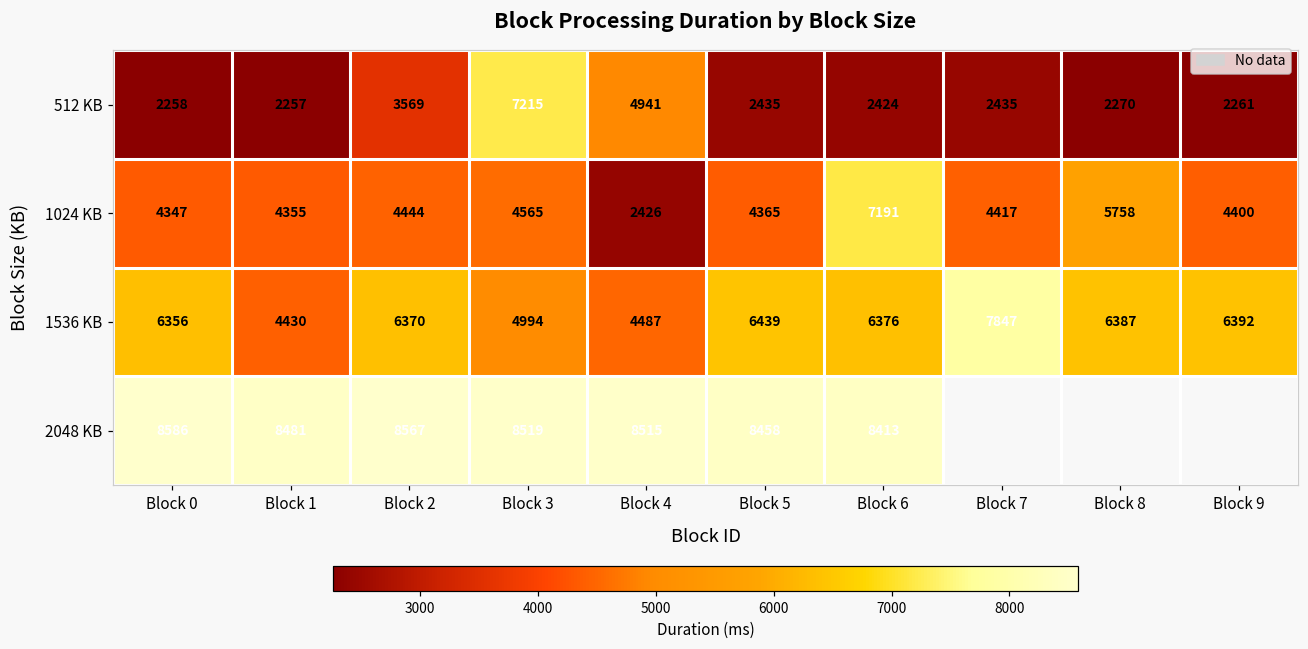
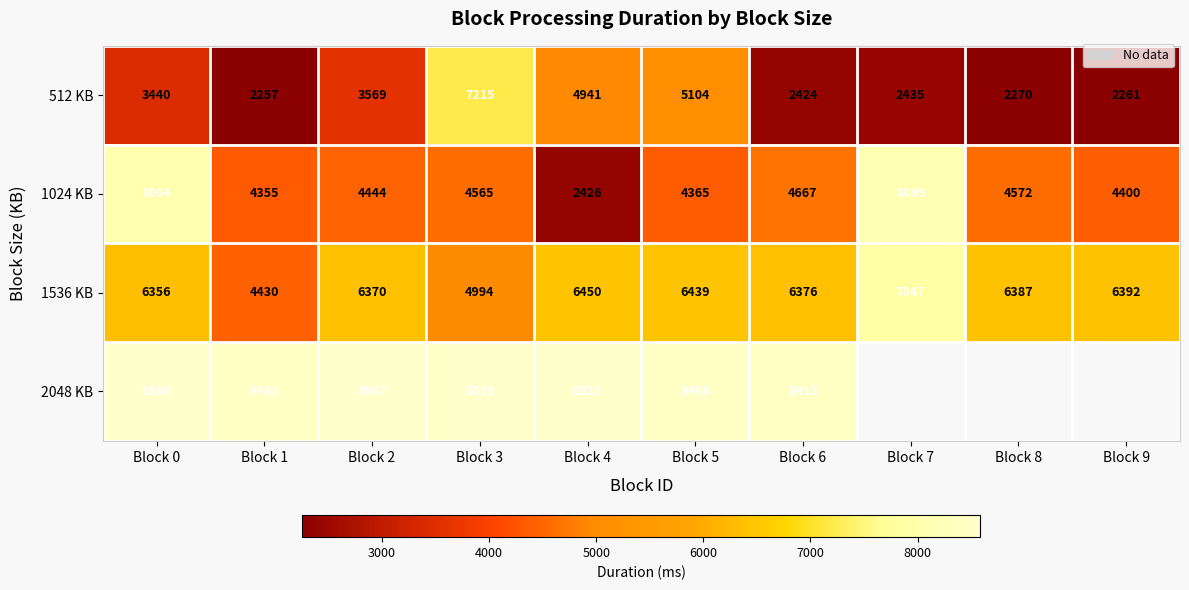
512 KB, Block 0: 2258 -> 3440
512 KB, Block 5: 2435 -> 5104
1024 KB, Block 0: 4347 -> 8064
1024 KB, Block 6: 7191 -> 4667
1024 KB, Block 7: 4417 -> 8099
1024 KB, Block 8: 5758 -> 4572
1536 KB, Block 4: 4487 -> 6450
